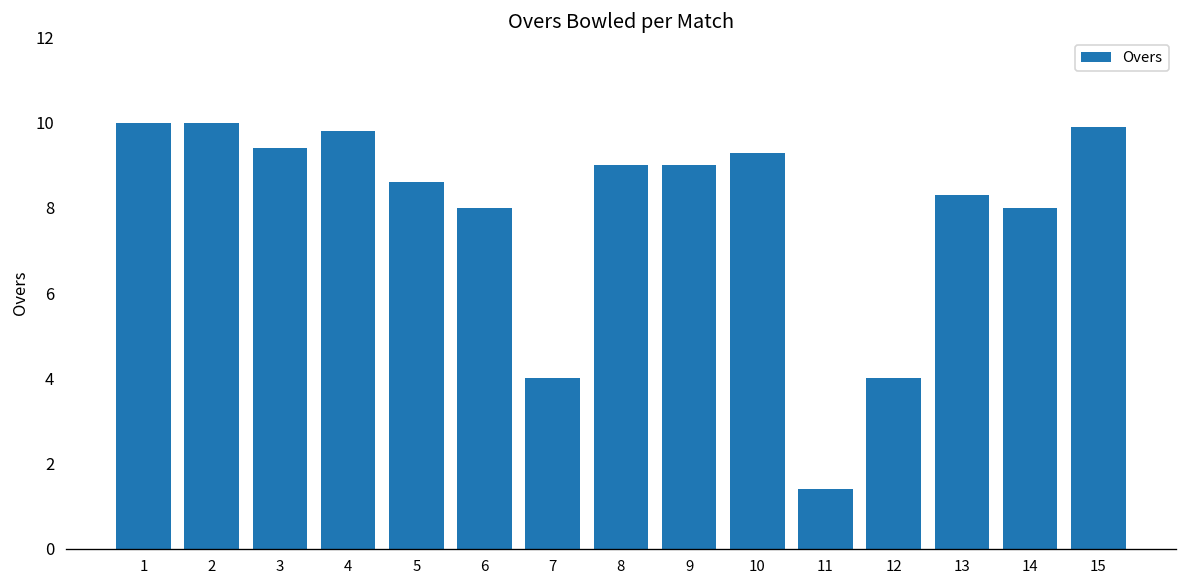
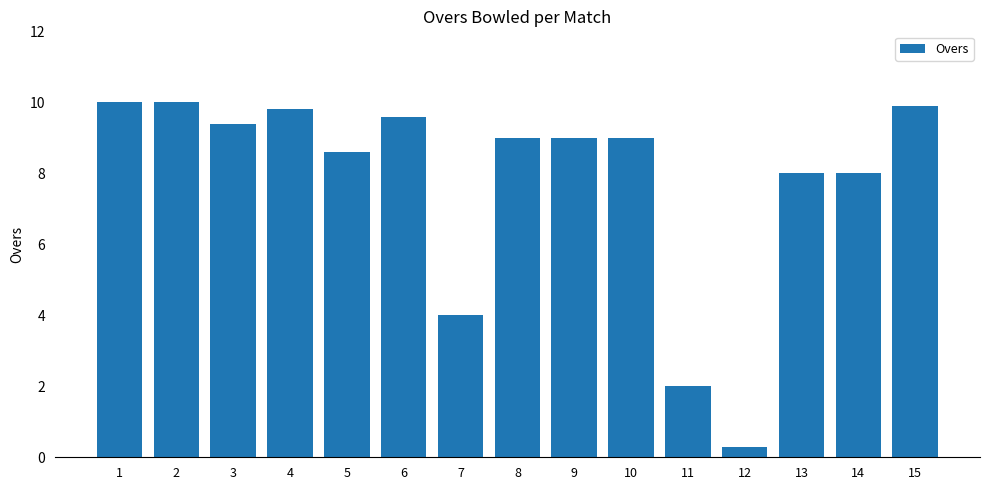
6: 8.0 -> 9.6
10: 9.3 -> 9.0
11: 1.4 -> 2.0
12: 4.0 -> 0.3
13: 8.3 -> 8.0
